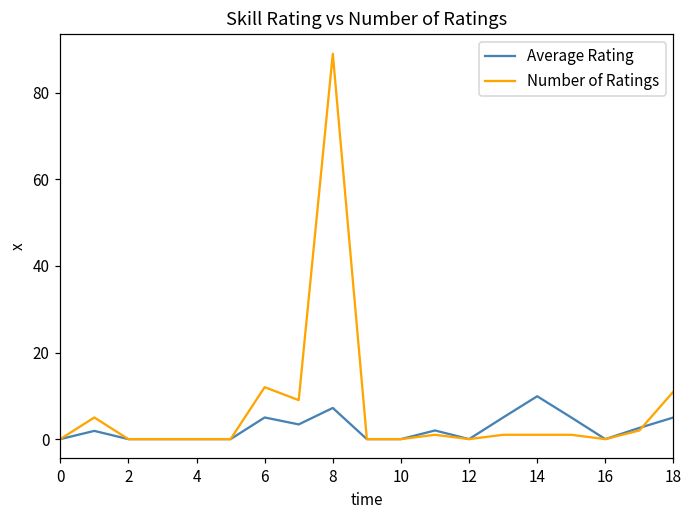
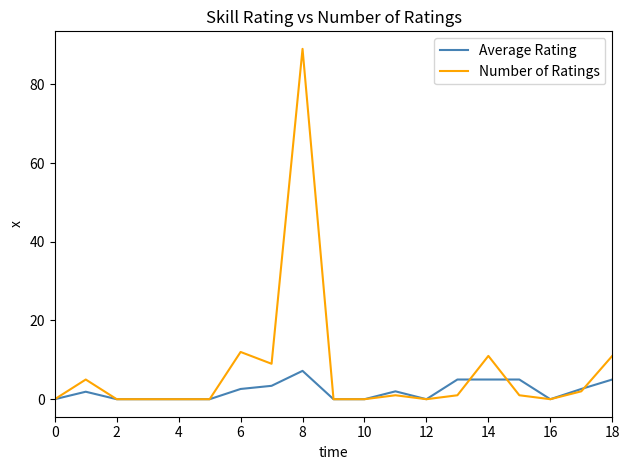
Average Rating, 6: 5 -> 3
Average Rating, 14: 10 -> 5
Number of Ratings, 14: 1 -> 11
